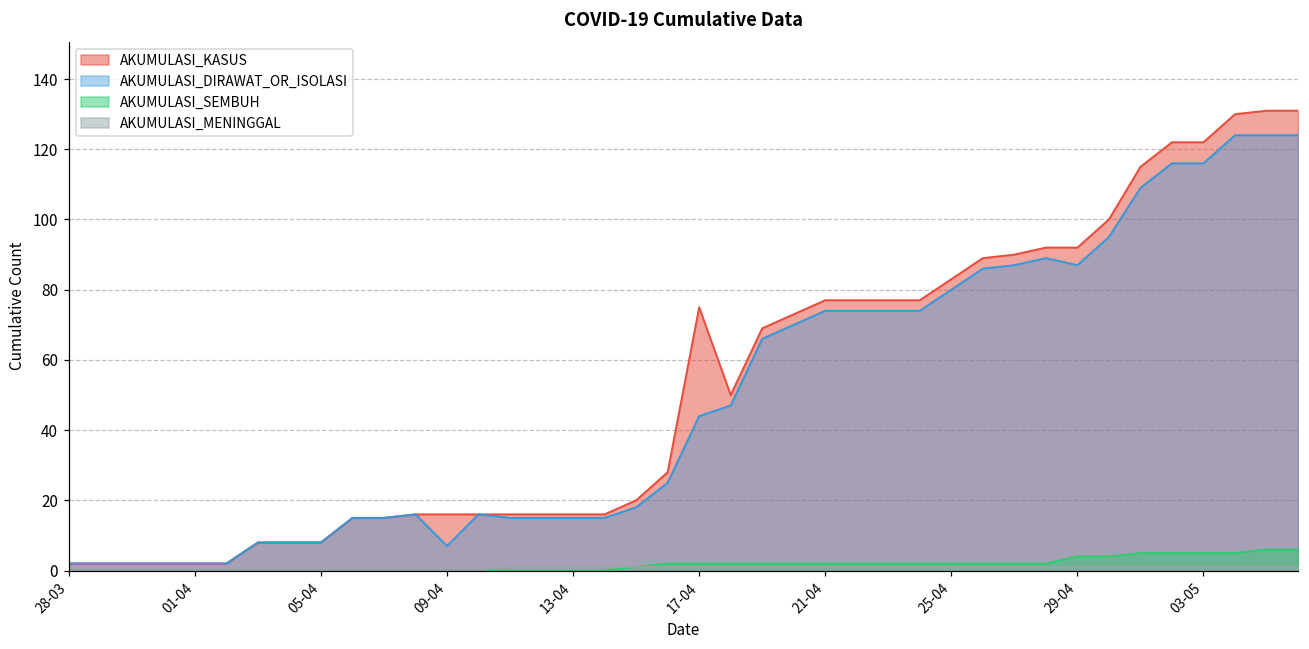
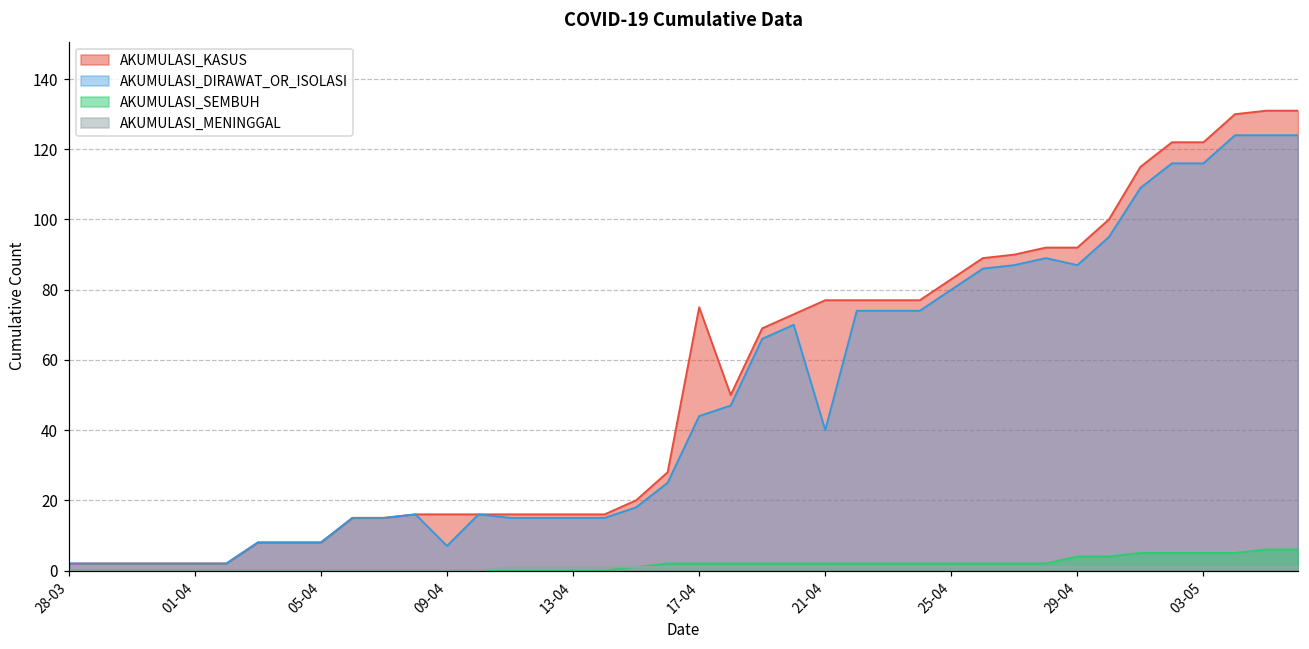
AKUMULASI_DIRAWAT_OR_ISOLASI, 21-04: 74 -> 40
